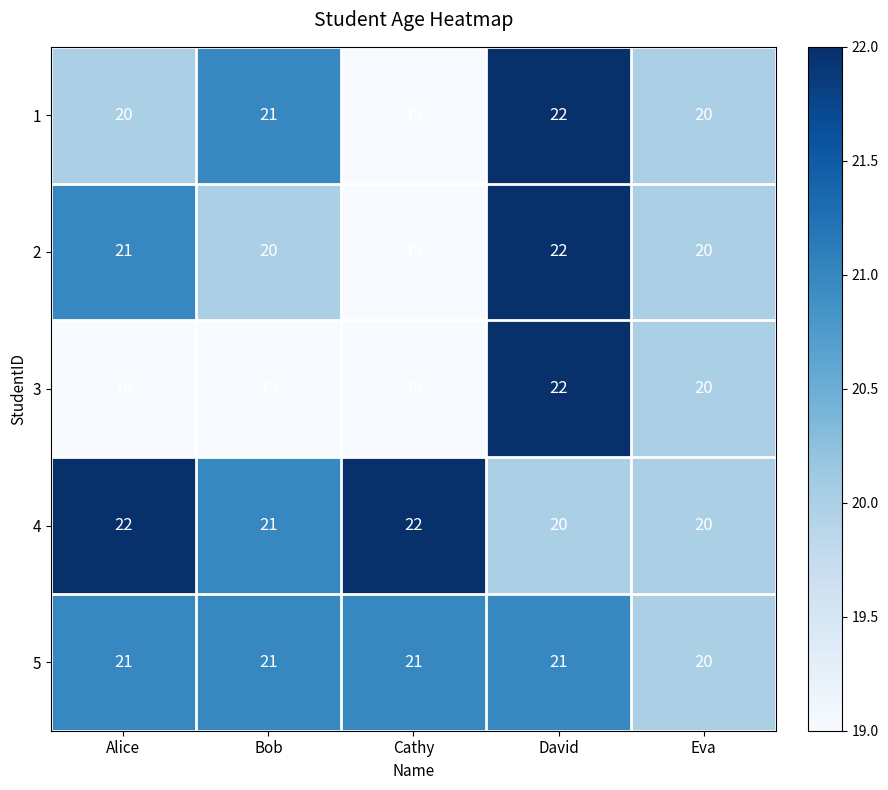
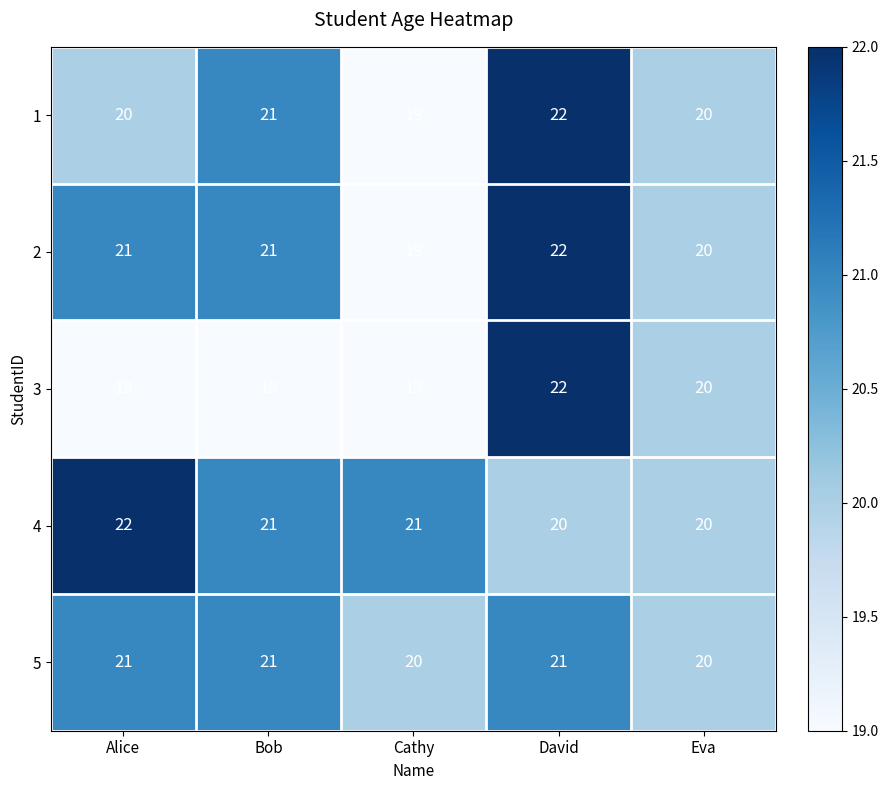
2, Bob: 20 -> 21
4, Cathy: 22 -> 21
5, Cathy: 21 -> 20
